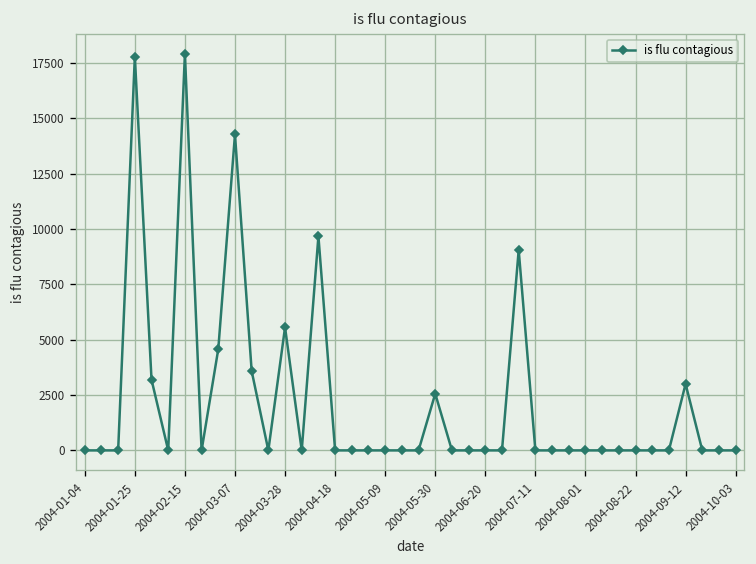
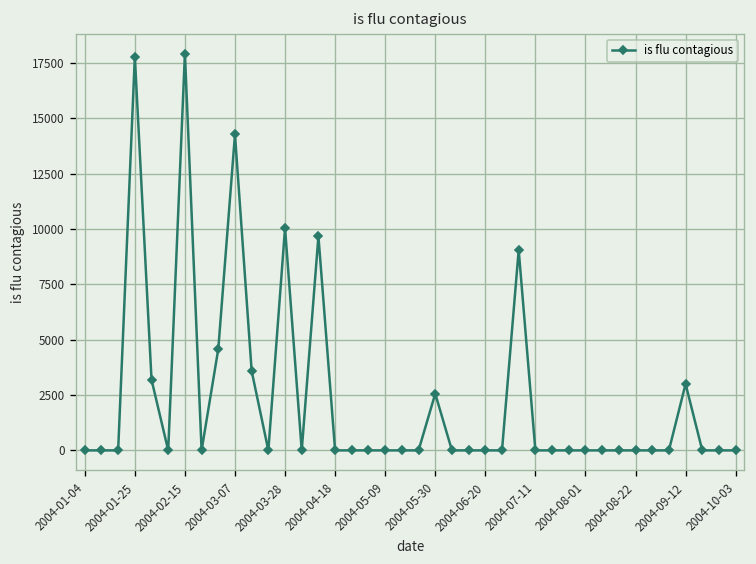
2004-03-28: 5600 -> 10000
